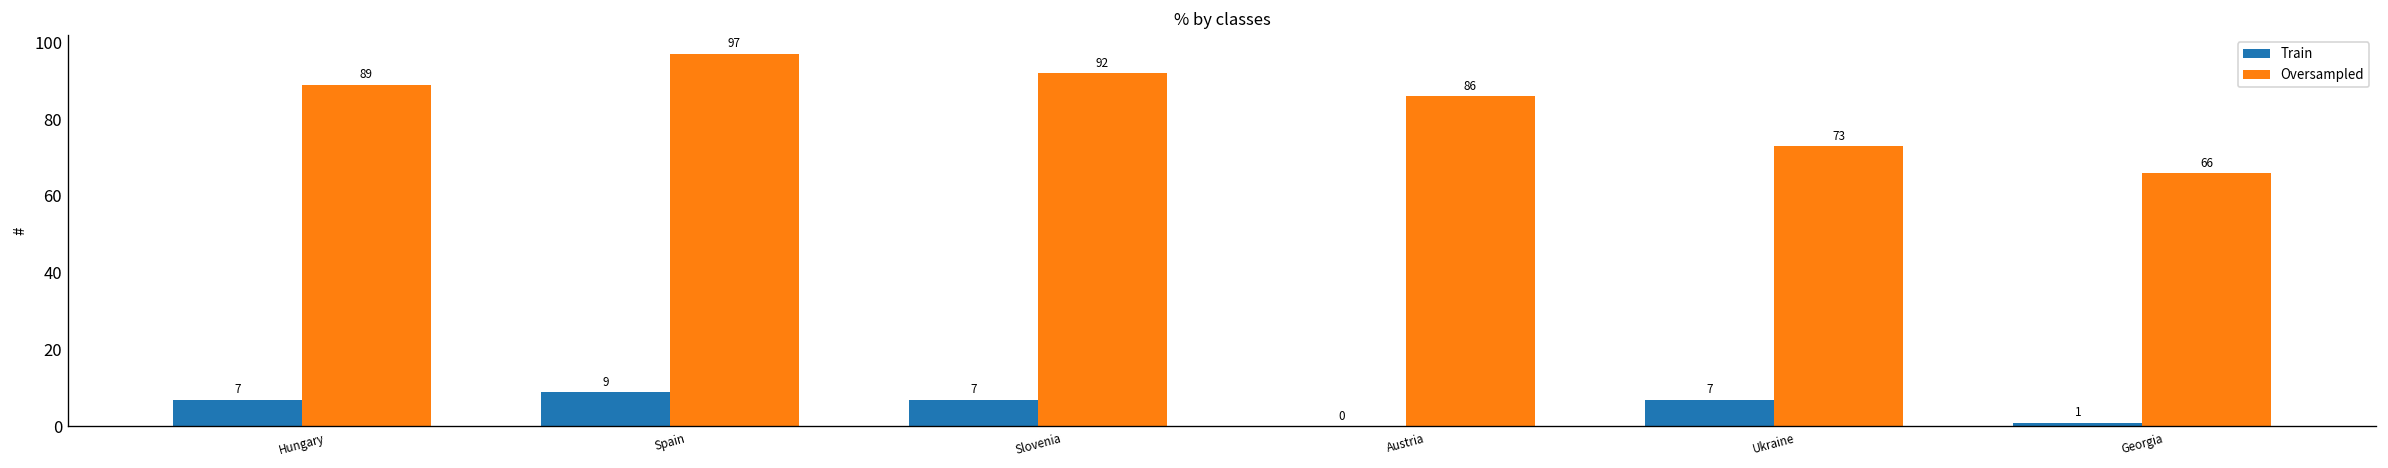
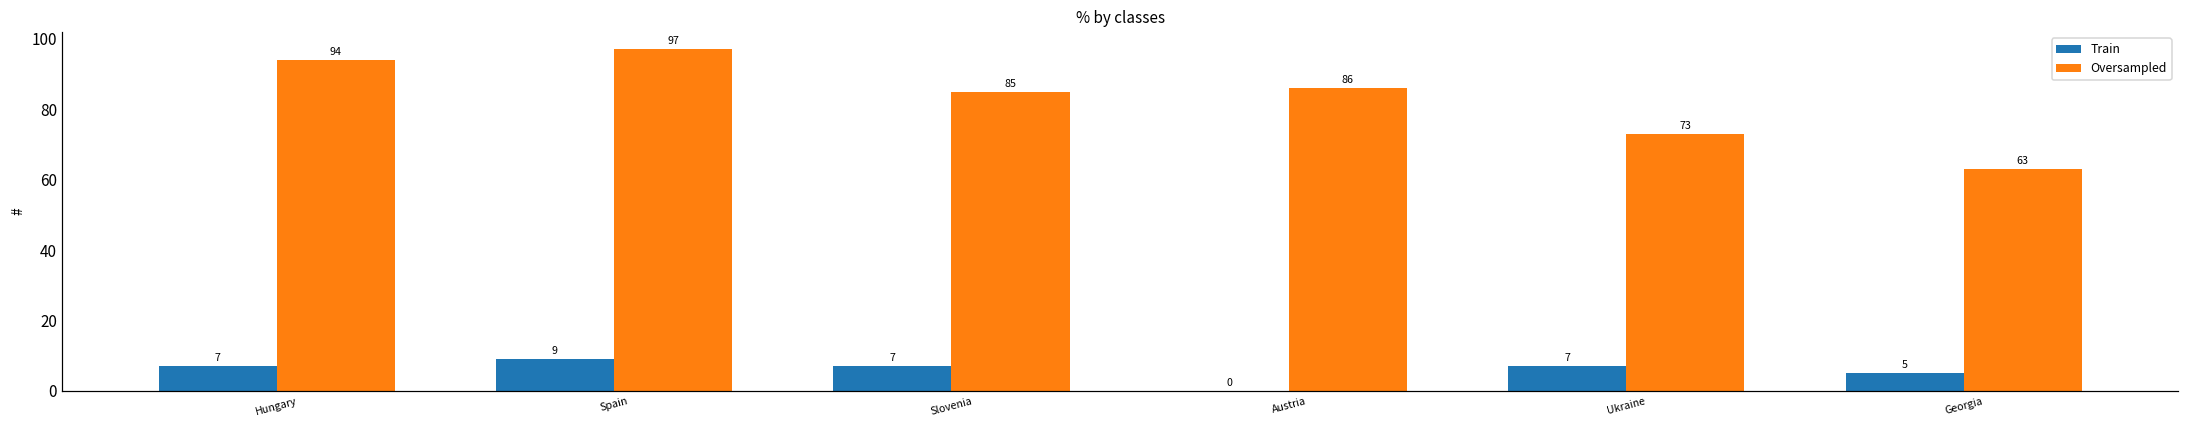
Oversampled, Hungary: 89 -> 94
Oversampled, Slovenia: 92 -> 85
Train, Georgia: 1 -> 5
Oversampled, Georgia: 66 -> 63
